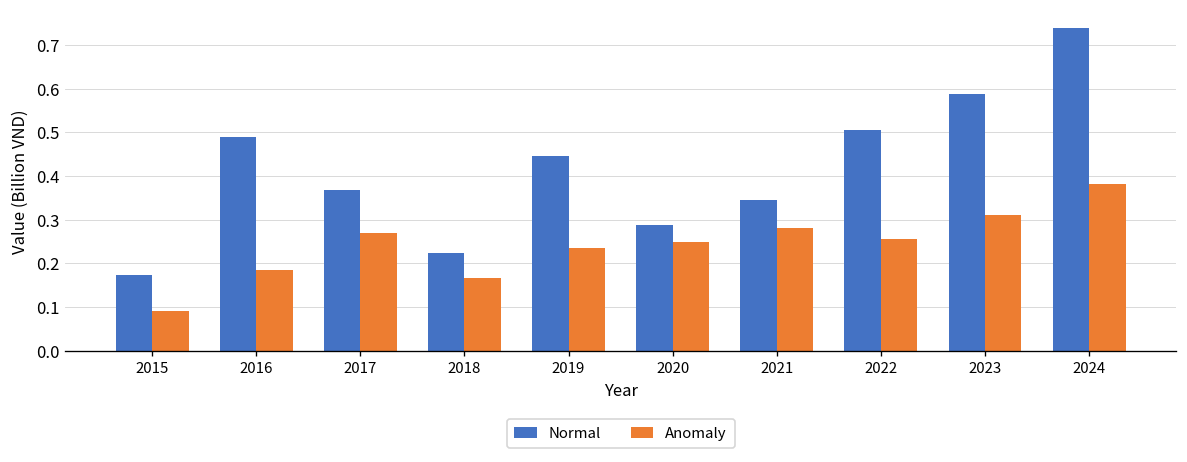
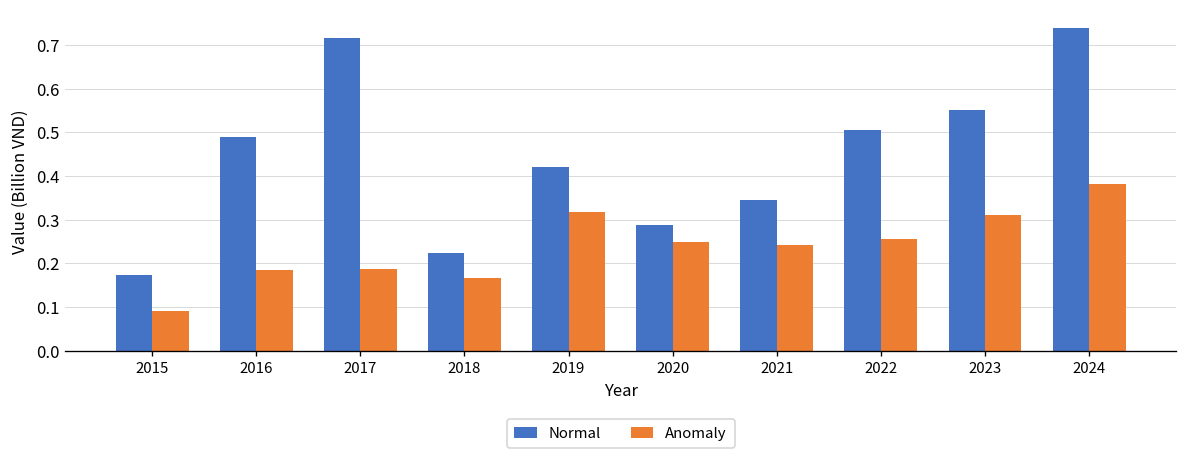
Normal, 2017: 0.37 -> 0.72
Anomaly, 2017: 0.27 -> 0.19
Normal, 2019: 0.45 -> 0.42
Anomaly, 2019: 0.23 -> 0.32
Anomaly, 2021: 0.28 -> 0.24
Normal, 2023: 0.59 -> 0.55
